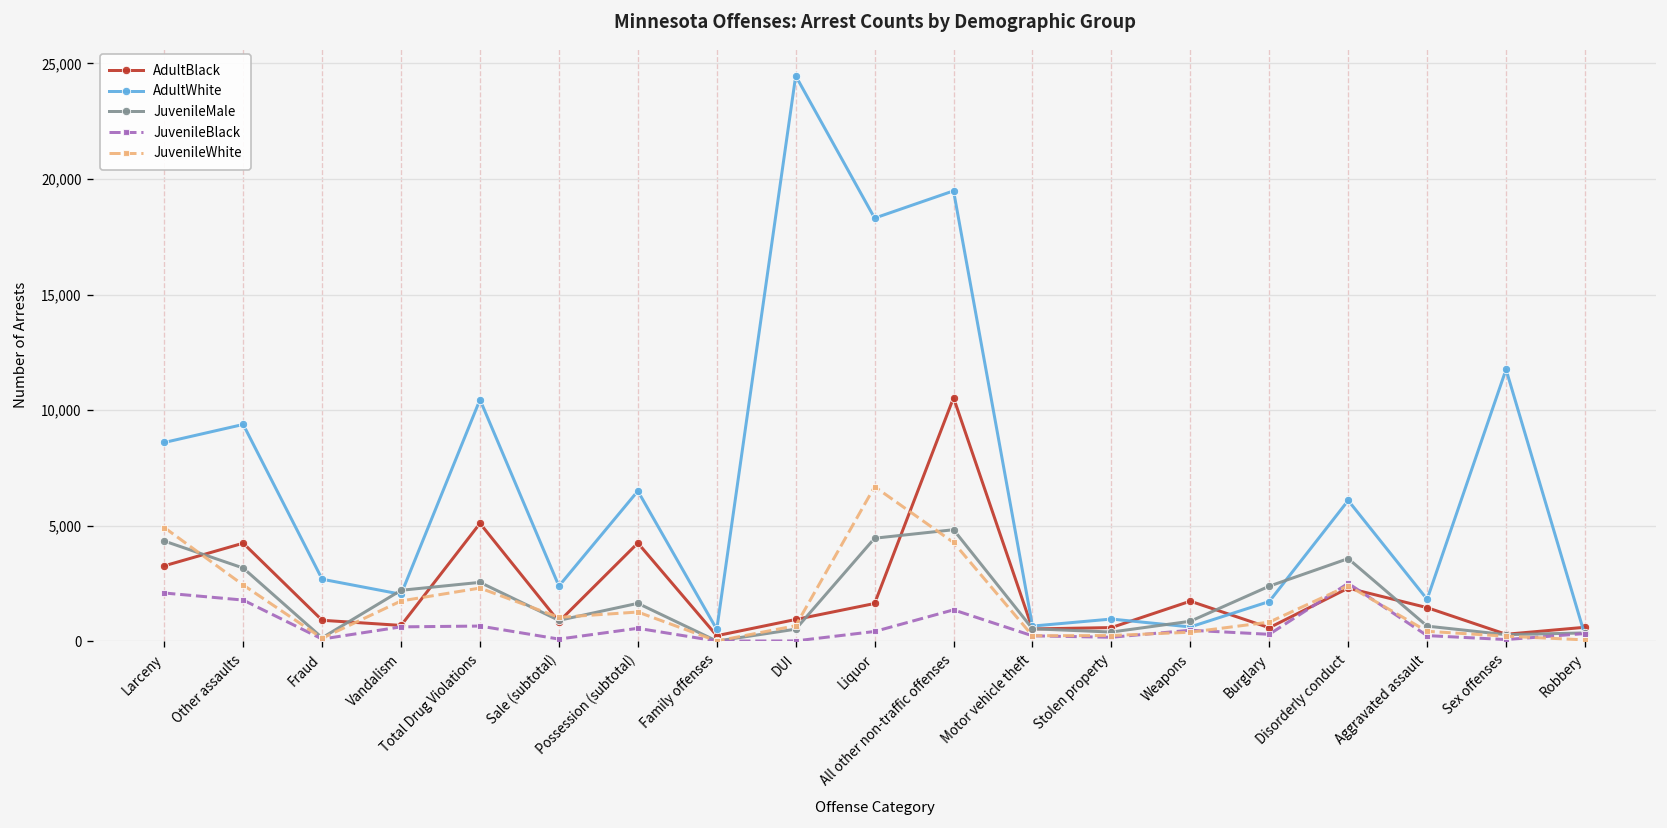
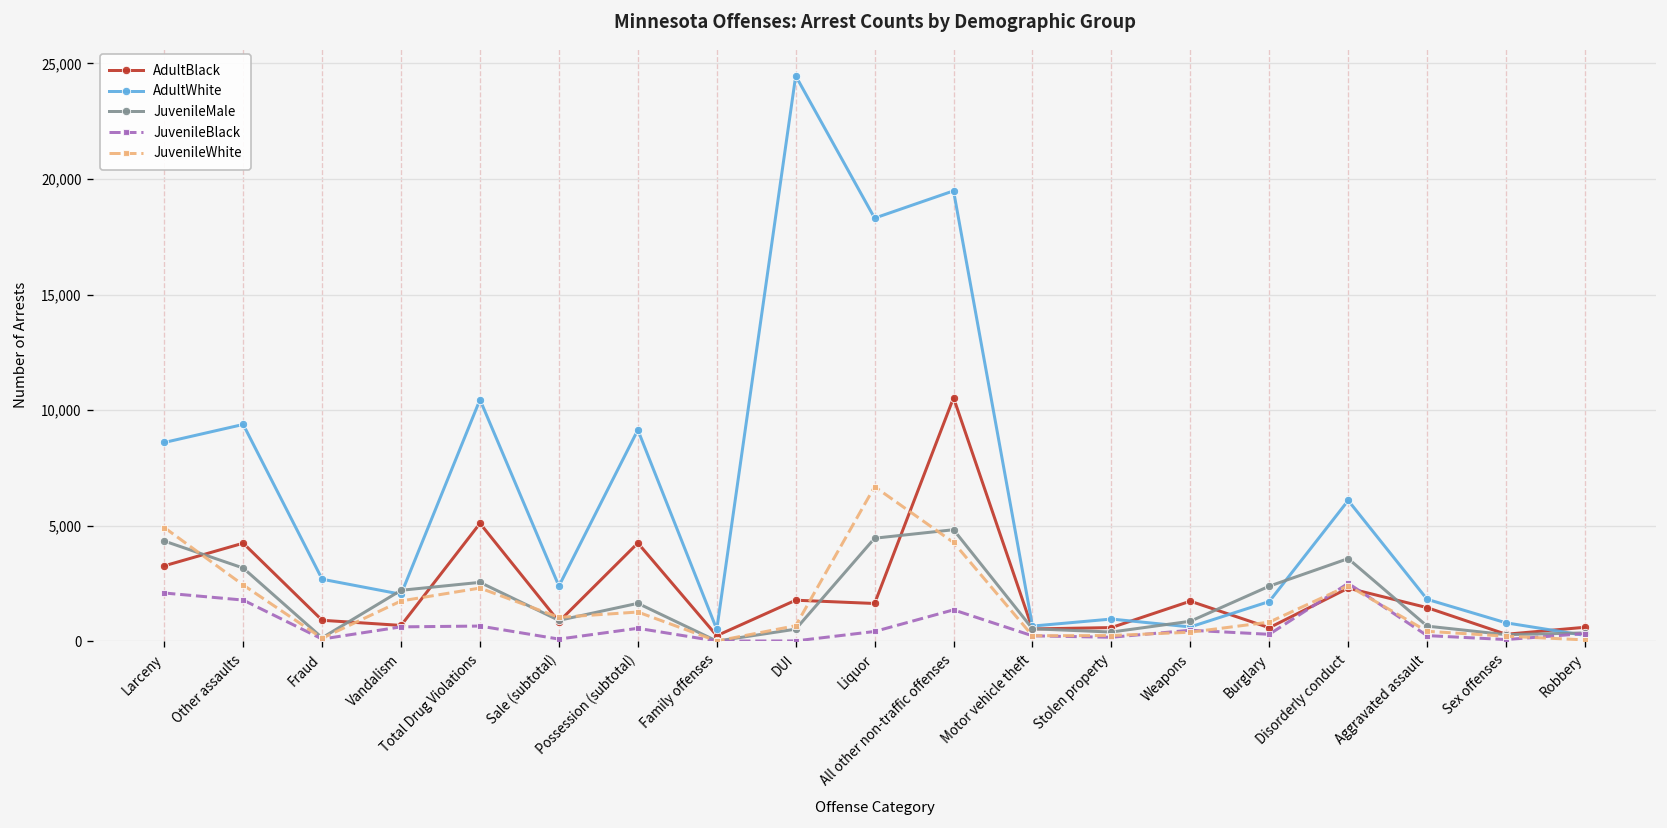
AdultWhite, Possession (subtotal): 6,500 -> 9,100
AdultBlack, DUI: 900 -> 1,800
AdultWhite, Sex offenses: 11,800 -> 800
